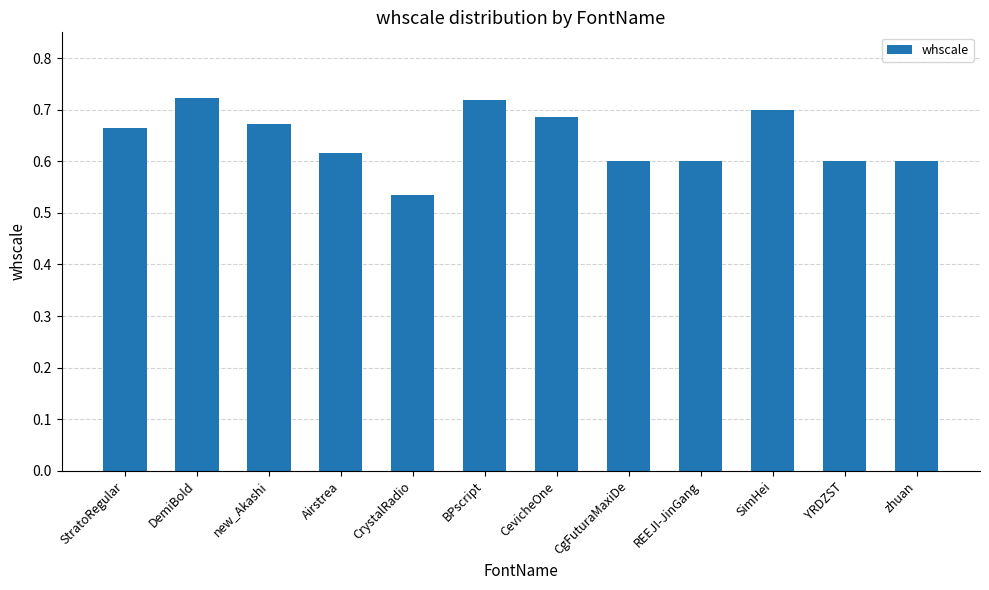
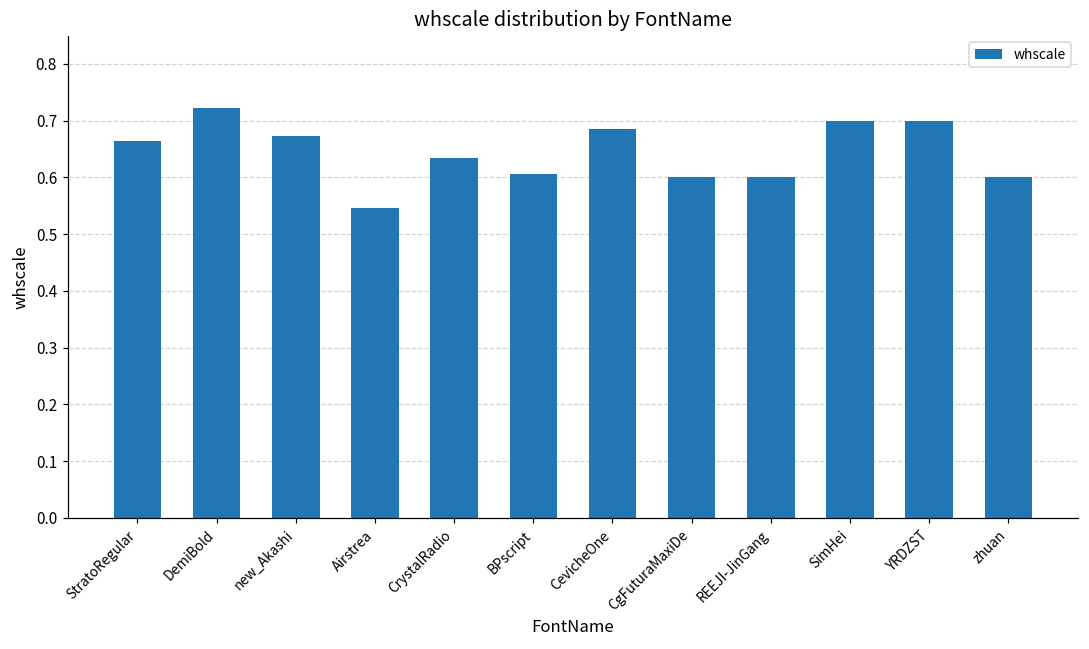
Airstrea: 0.62 -> 0.55
CrystalRadio: 0.53 -> 0.63
BPscript: 0.72 -> 0.61
YRDZST: 0.6 -> 0.7
